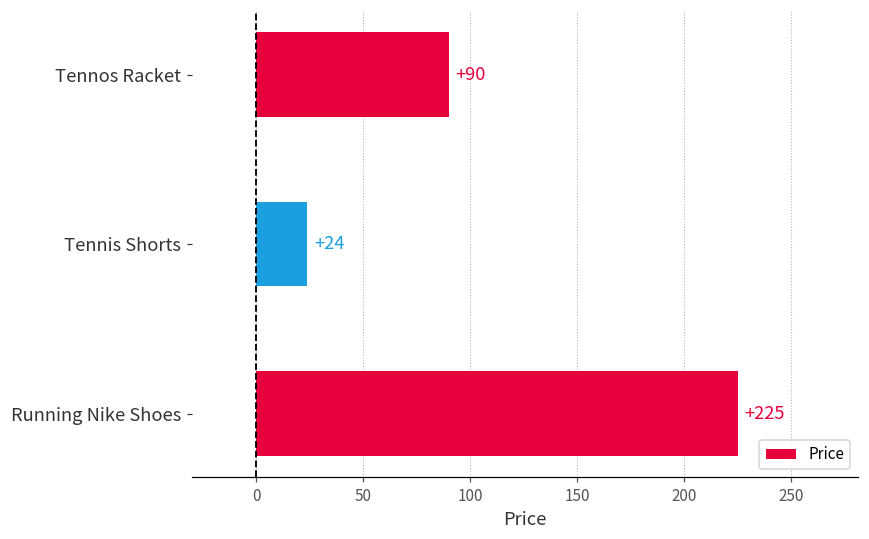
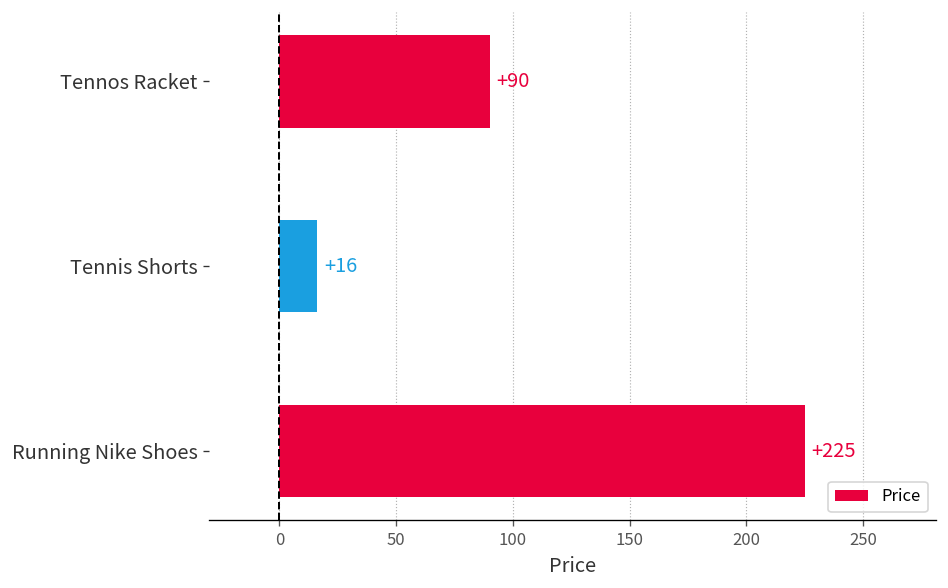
Tennis Shorts: +24 -> +16
